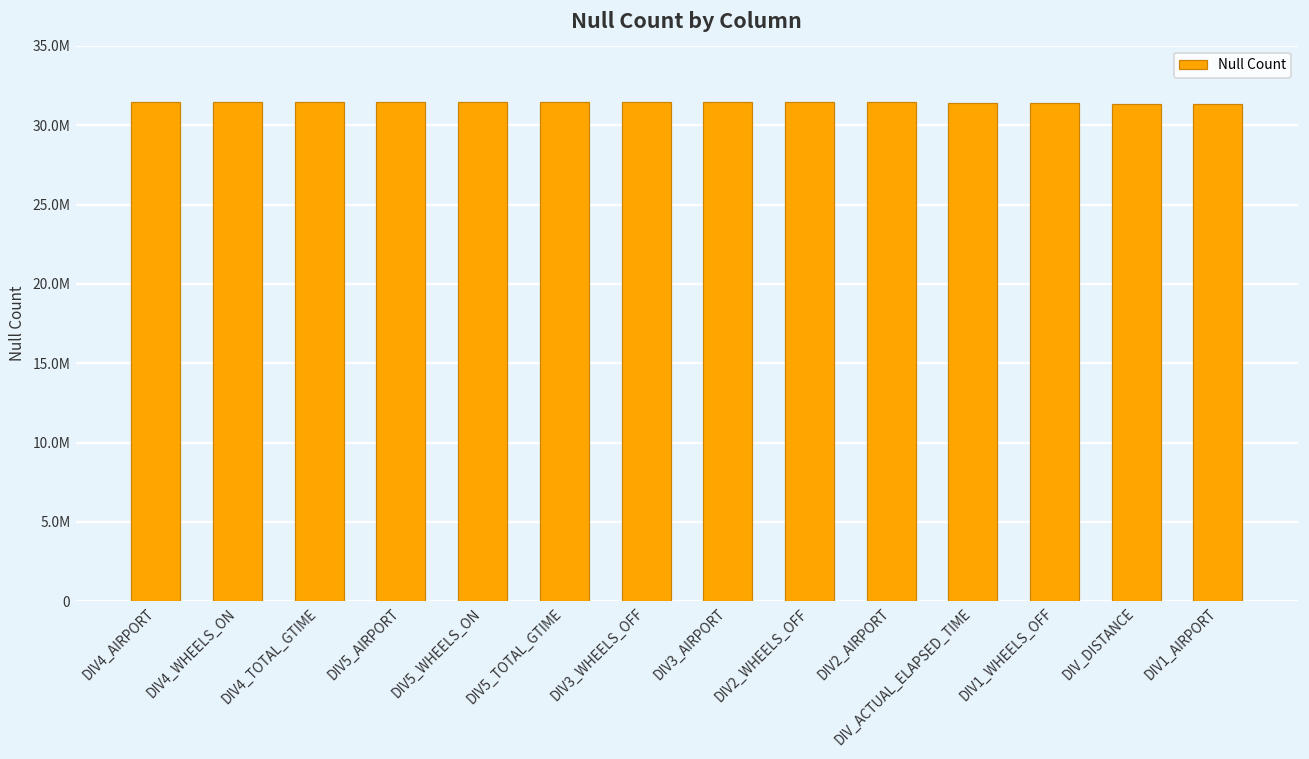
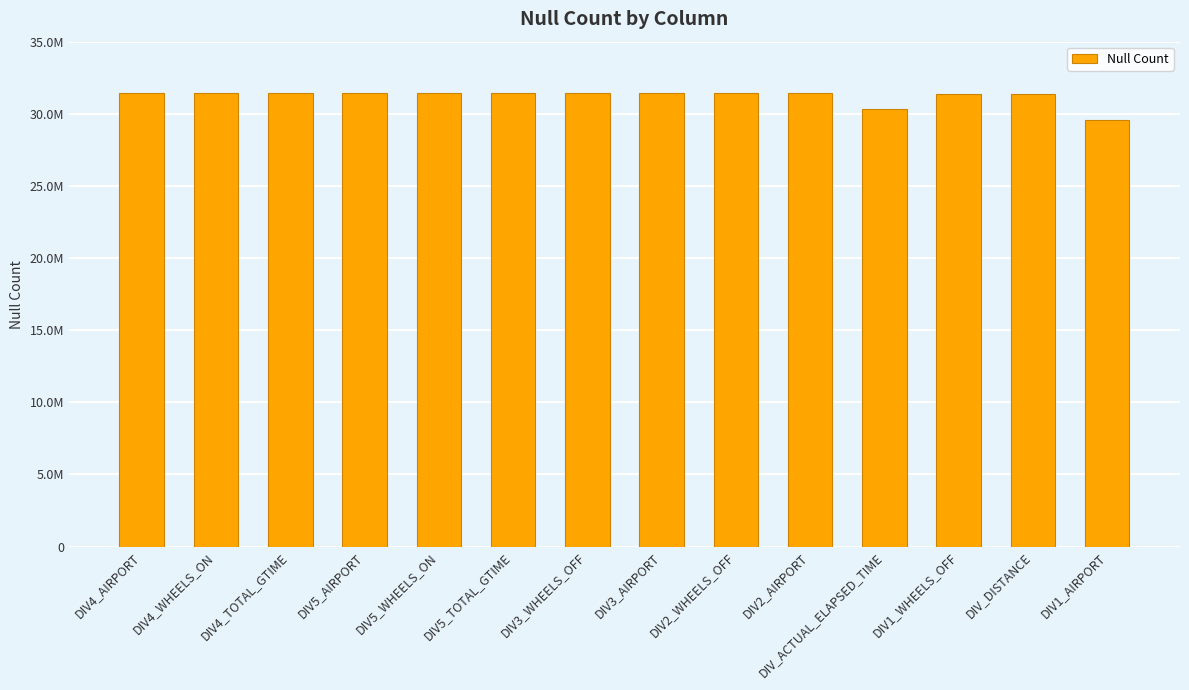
DIV_ACTUAL_ELAPSED_TIME: 31400000 -> 30300000
DIV1_AIRPORT: 31400000 -> 29500000
